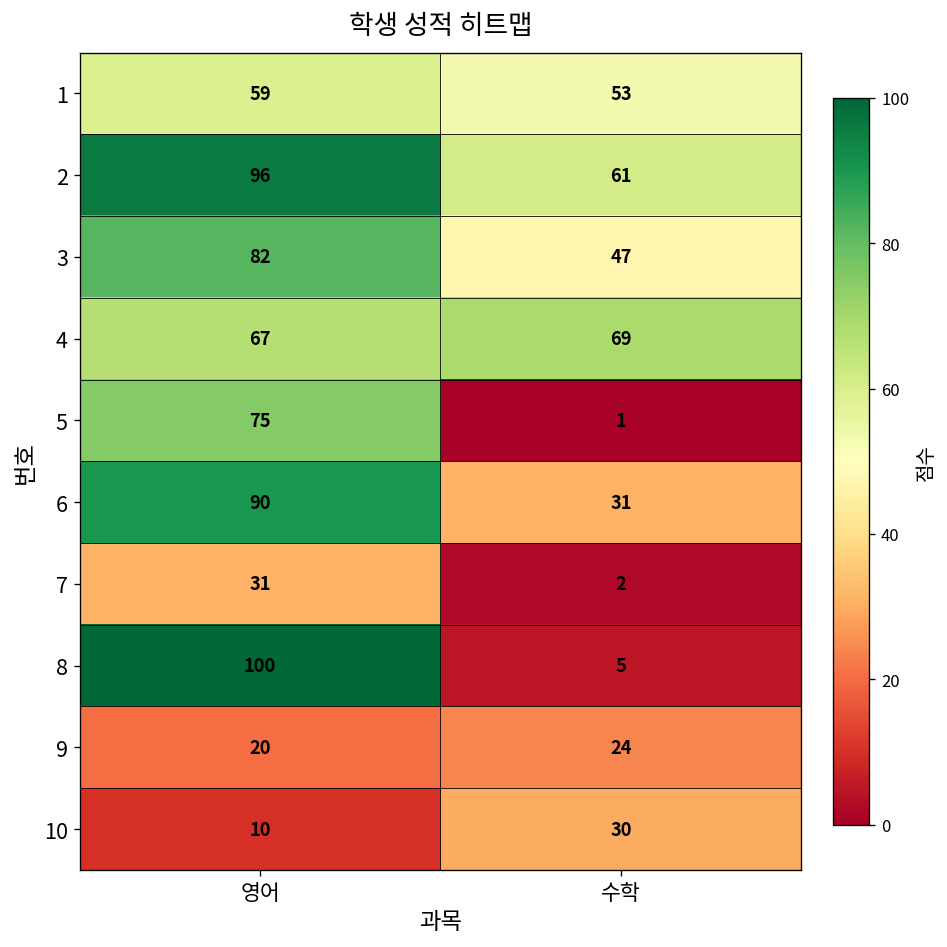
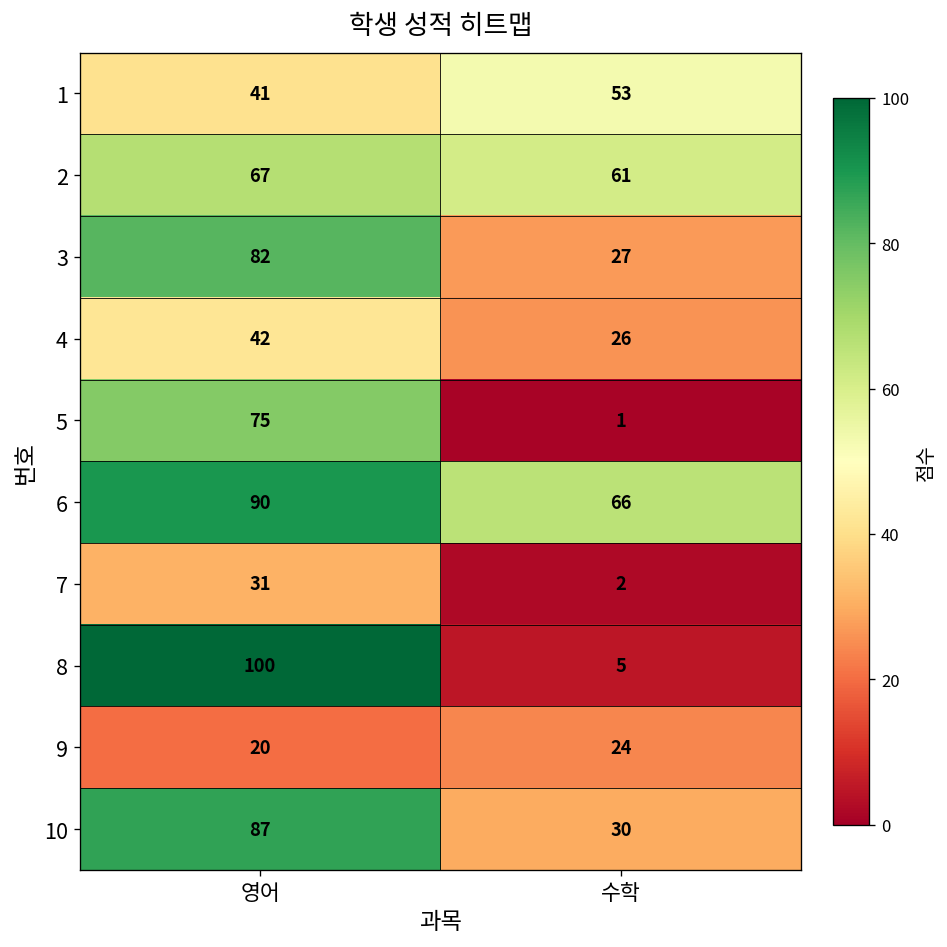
1, 영어: 59 -> 41
2, 영어: 96 -> 67
3, 수학: 47 -> 27
4, 영어: 67 -> 42
4, 수학: 69 -> 26
6, 수학: 31 -> 66
10, 영어: 10 -> 87
